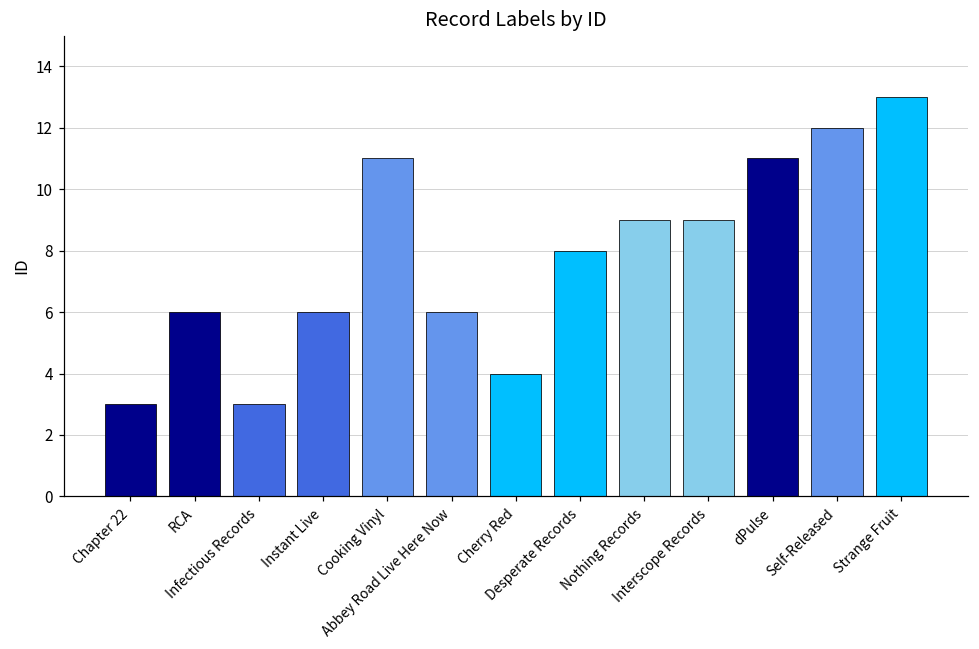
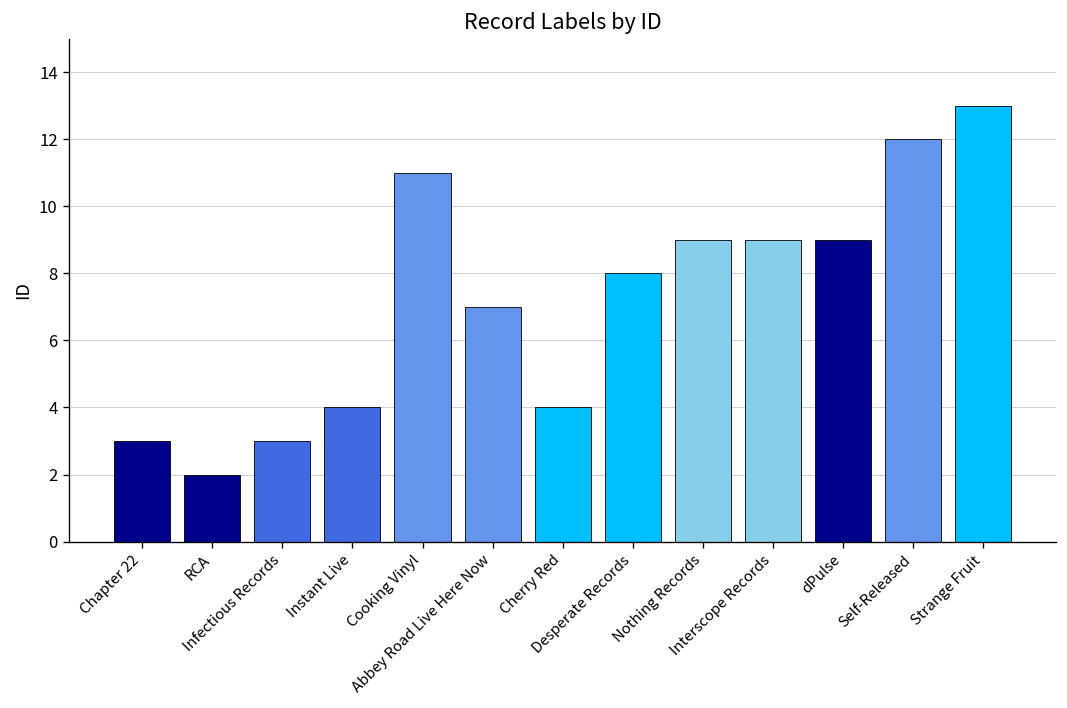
RCA: 6 -> 2
Instant Live: 6 -> 4
Abbey Road Live Here Now: 6 -> 7
dPulse: 11 -> 9
